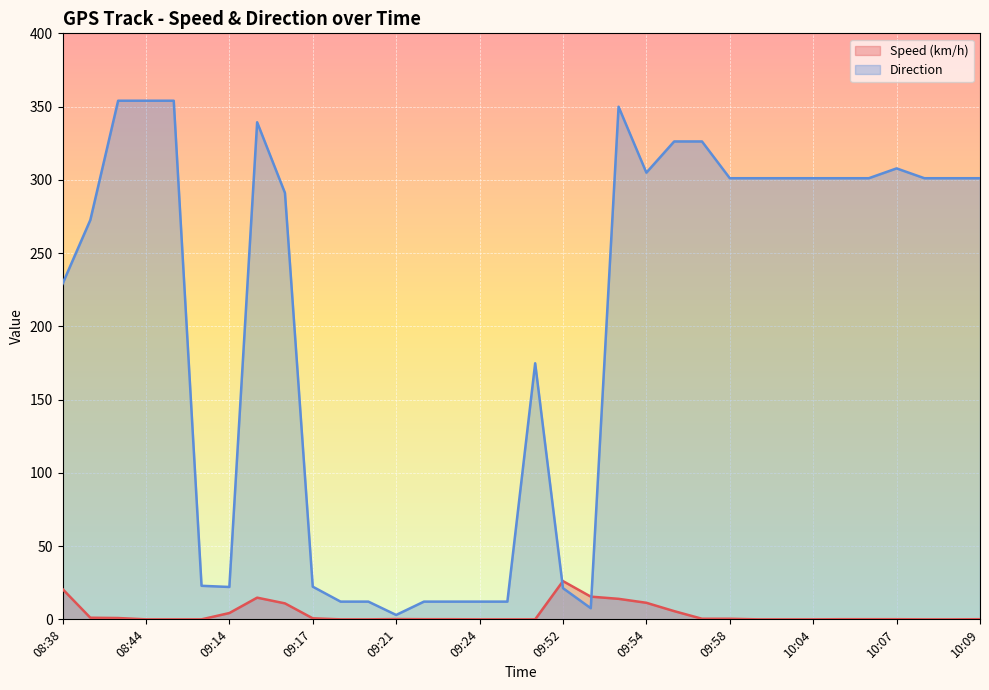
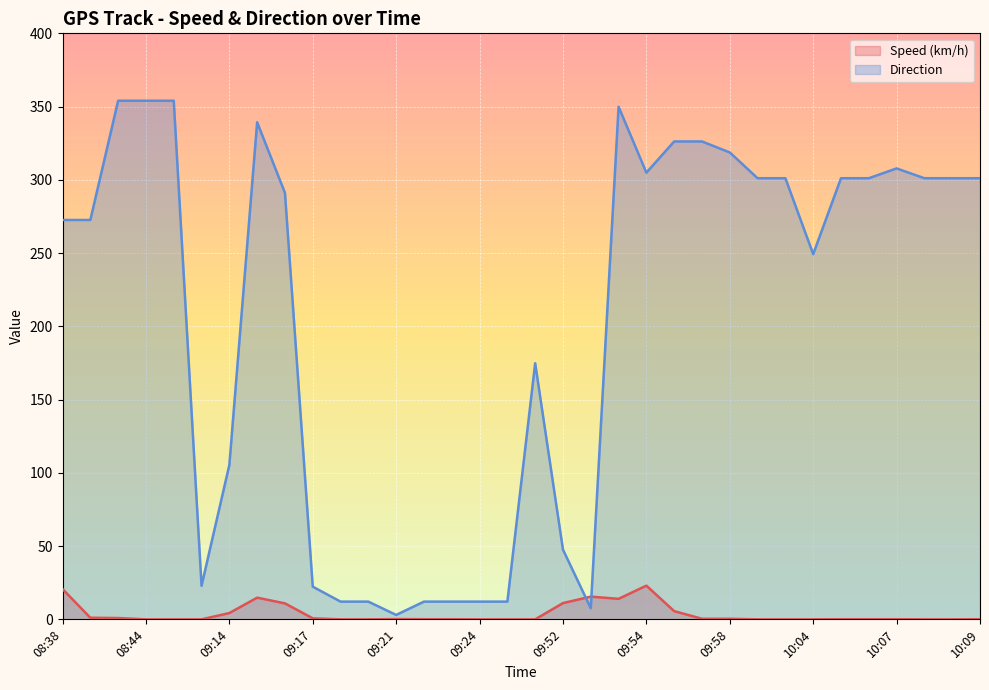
Direction, 08:38: 229 -> 273
Direction, 09:14: 22 -> 105
Speed (km/h), 09:52: 26 -> 11
Direction, 09:52: 21 -> 48
Speed (km/h), 09:54: 11 -> 23
Direction, 09:58: 301 -> 319
Direction, 10:04: 301 -> 249
